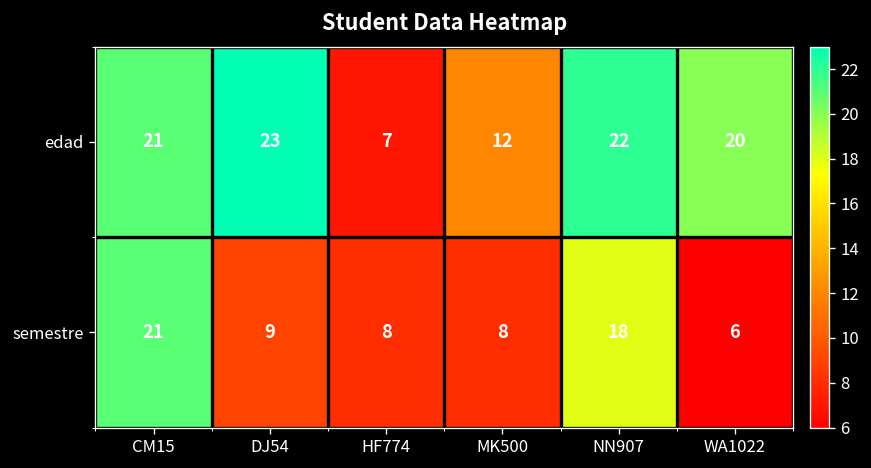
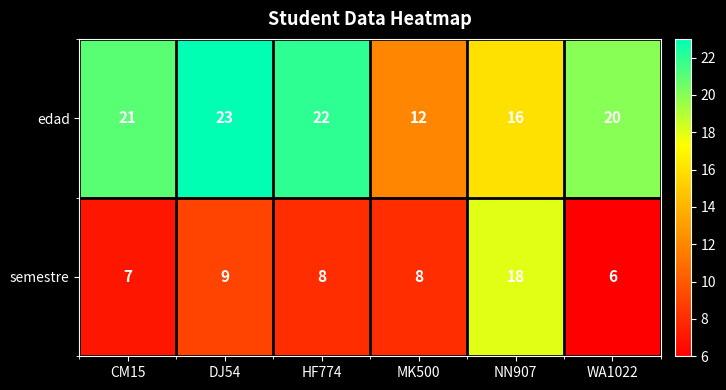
edad, HF774: 7 -> 22
edad, NN907: 22 -> 16
semestre, CM15: 21 -> 7
